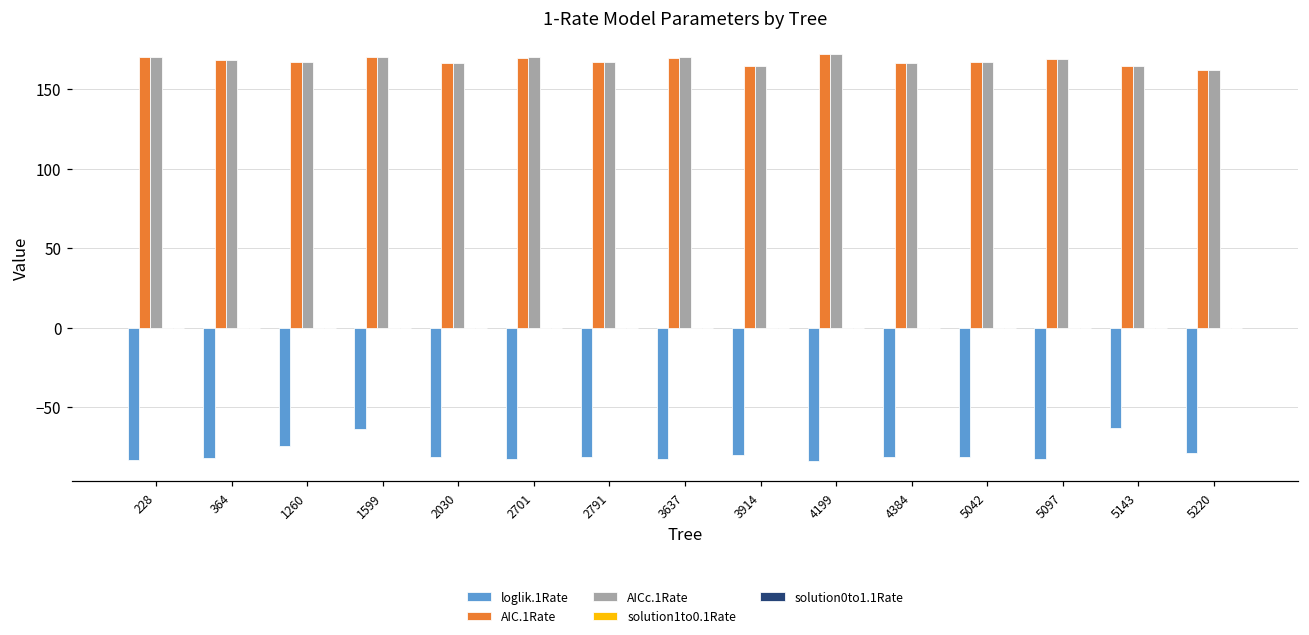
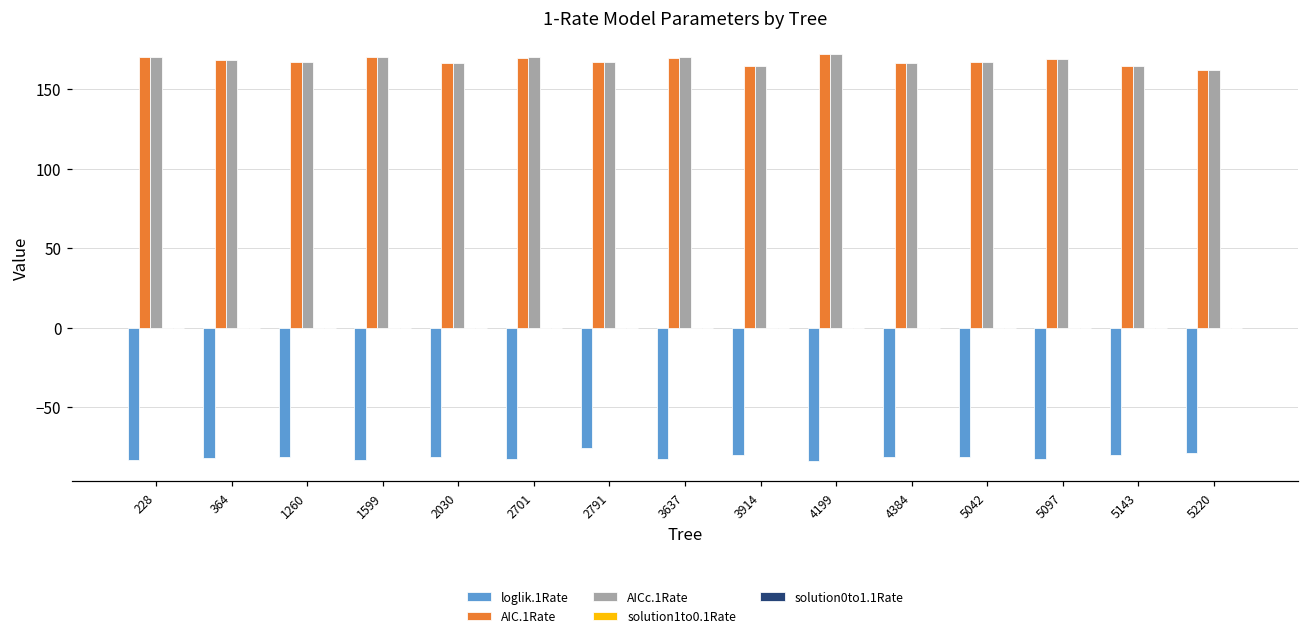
loglik.1Rate, 1260: -75 -> -82
loglik.1Rate, 1599: -64 -> -83
loglik.1Rate, 2791: -82 -> -76
loglik.1Rate, 5143: -63 -> -80
